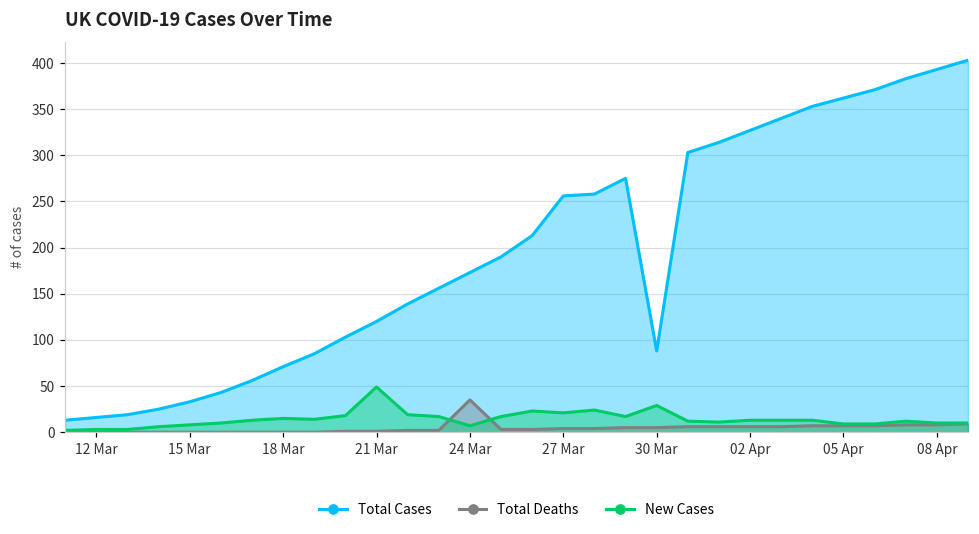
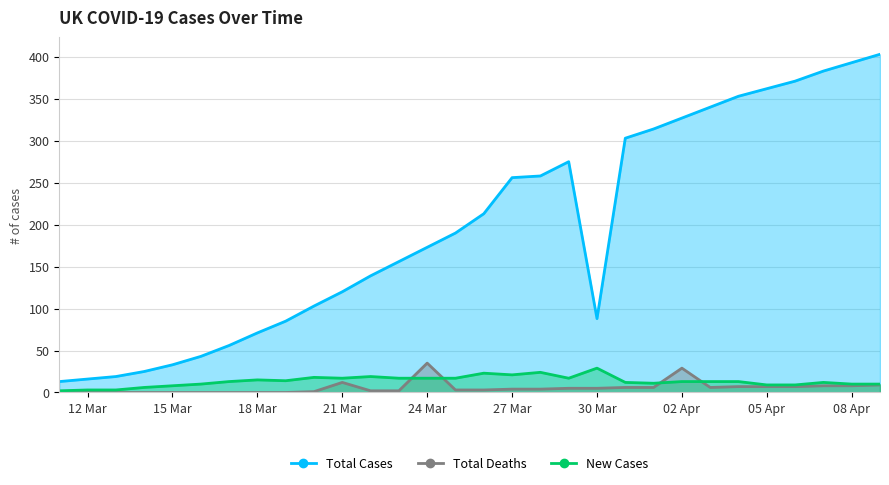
Total Deaths, 21 Mar: 0 -> 10
New Cases, 21 Mar: 50 -> 20
New Cases, 24 Mar: 10 -> 20
Total Deaths, 02 Apr: 10 -> 30
